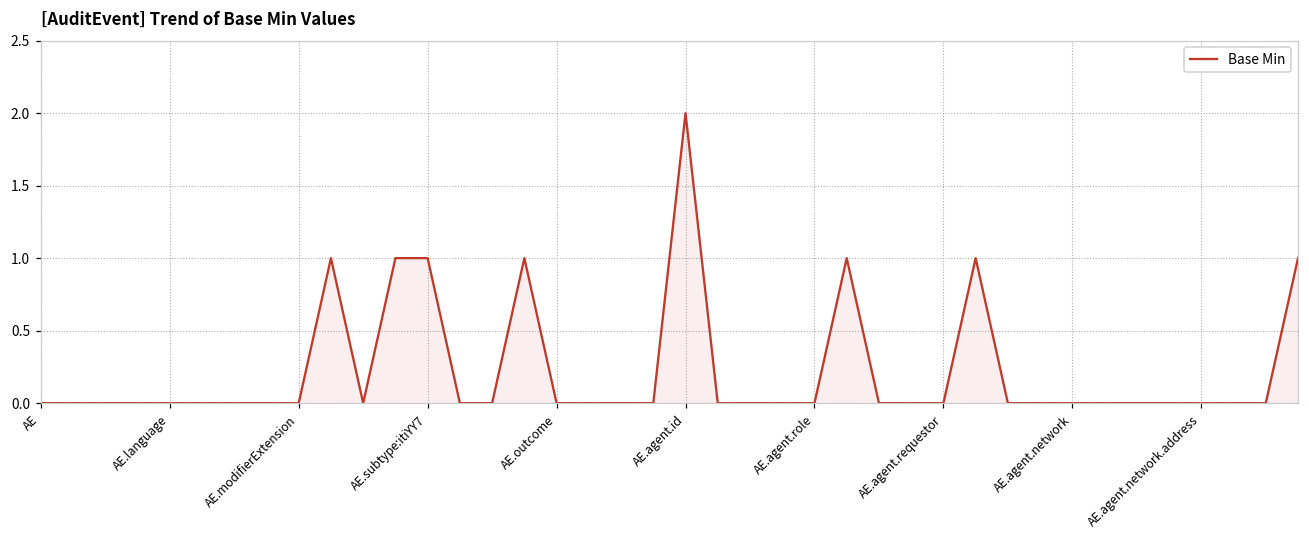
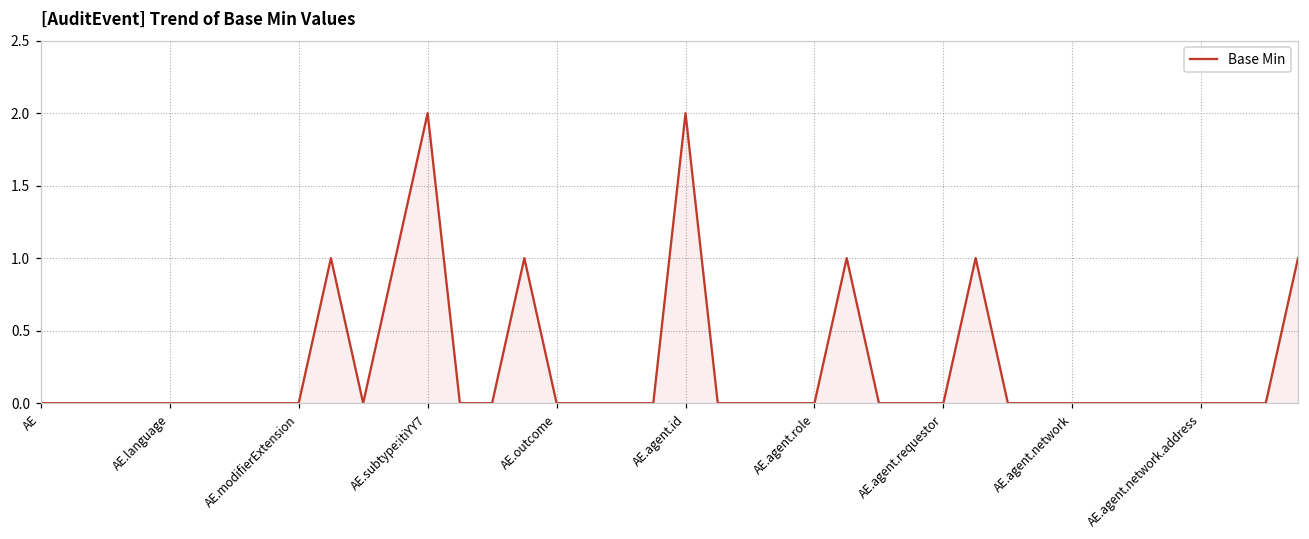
AE.subtype:itiYY7: 1 -> 2
